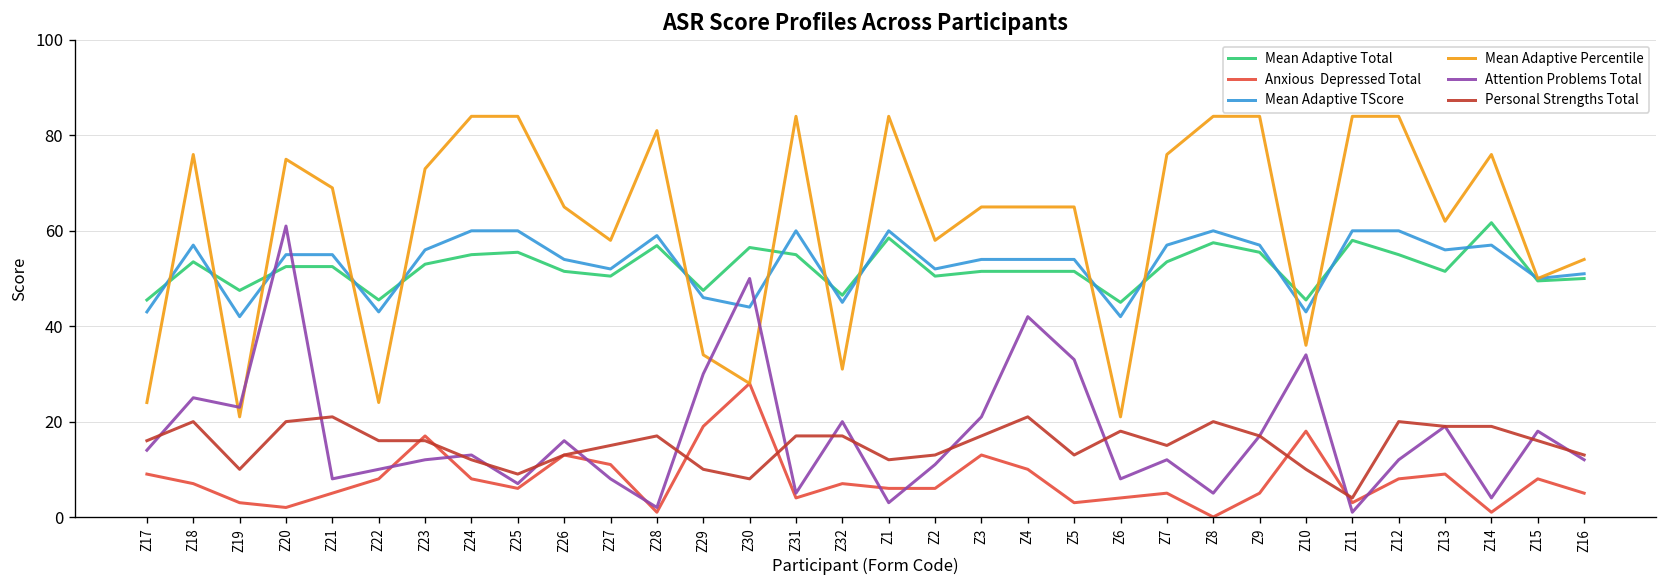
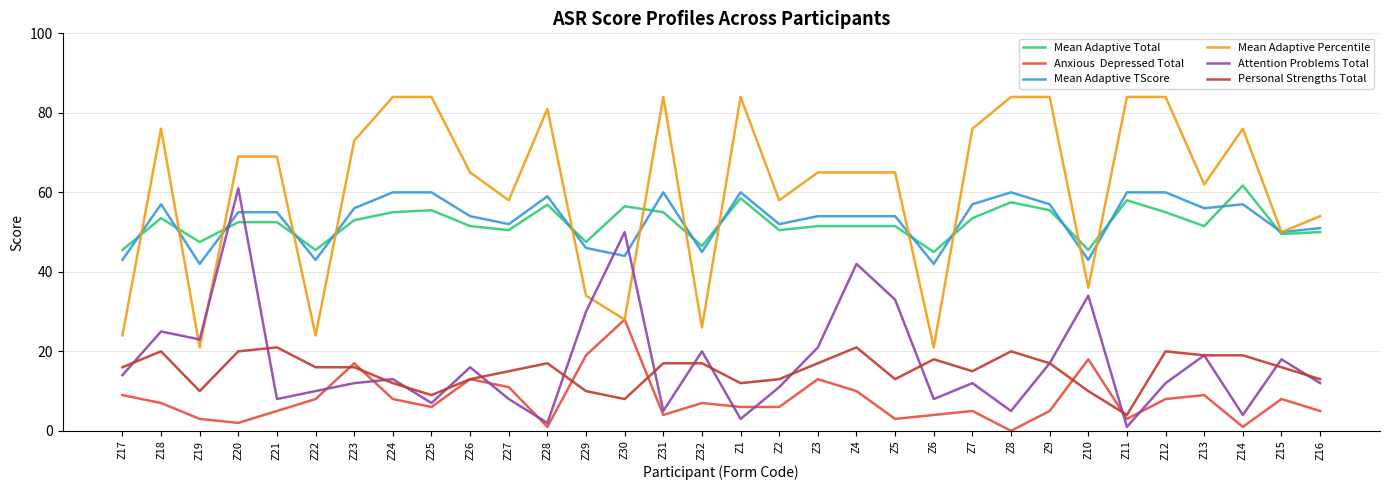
Mean Adaptive Percentile, Z20: 75 -> 69
Mean Adaptive Percentile, Z32: 31 -> 26
